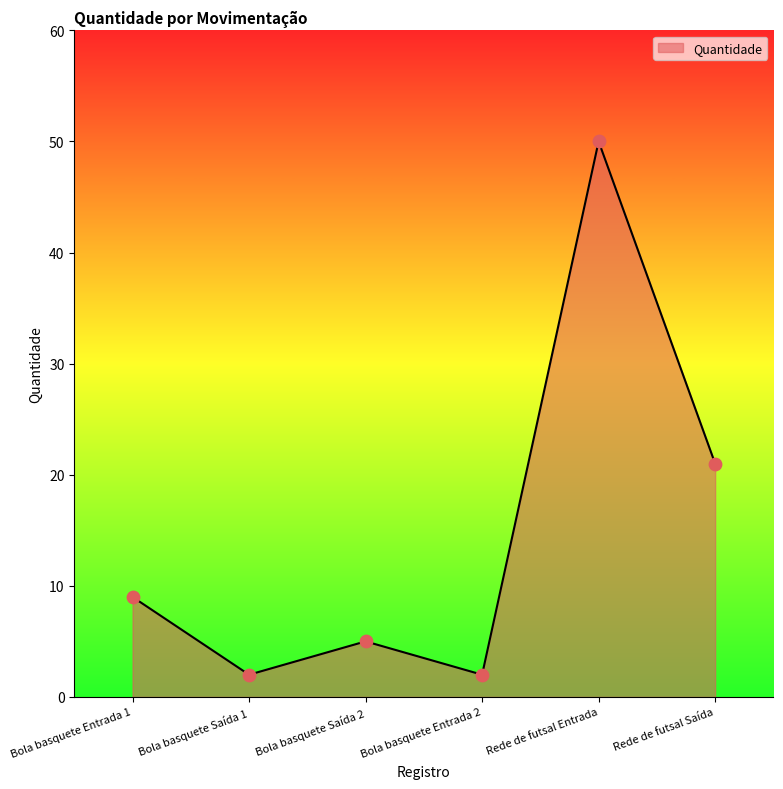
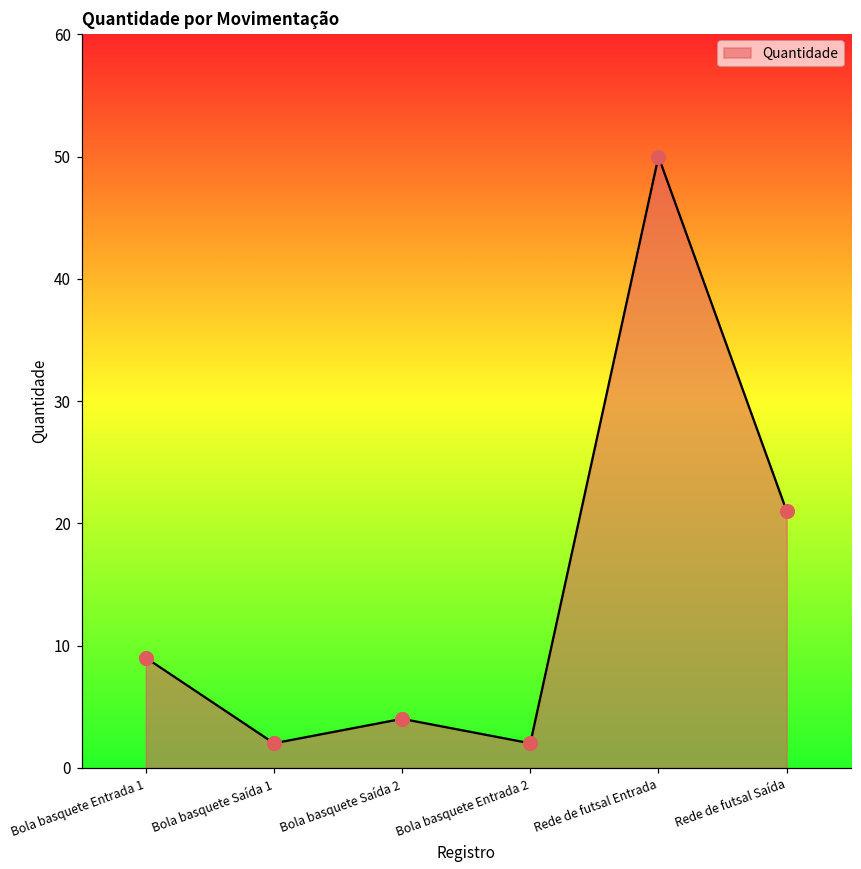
Bola basquete Saída 2: 5 -> 4
